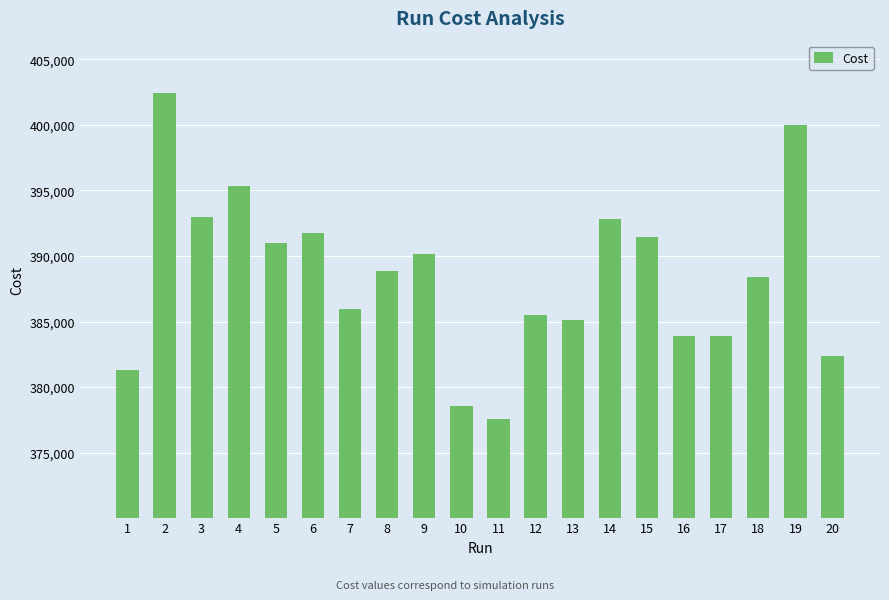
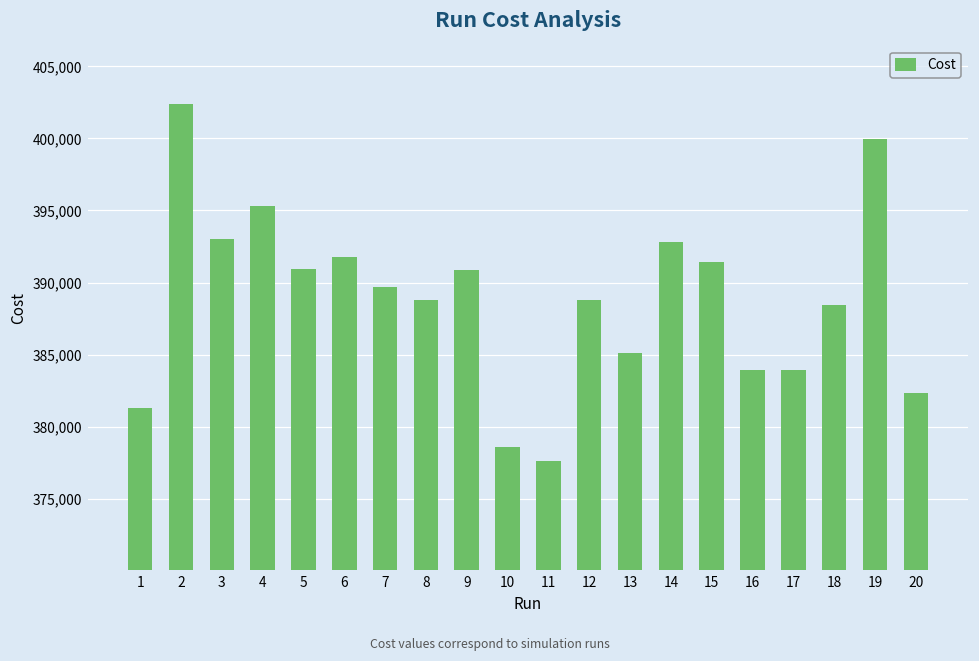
7: 385,900 -> 389,700
9: 390,100 -> 390,900
12: 385,500 -> 388,800
